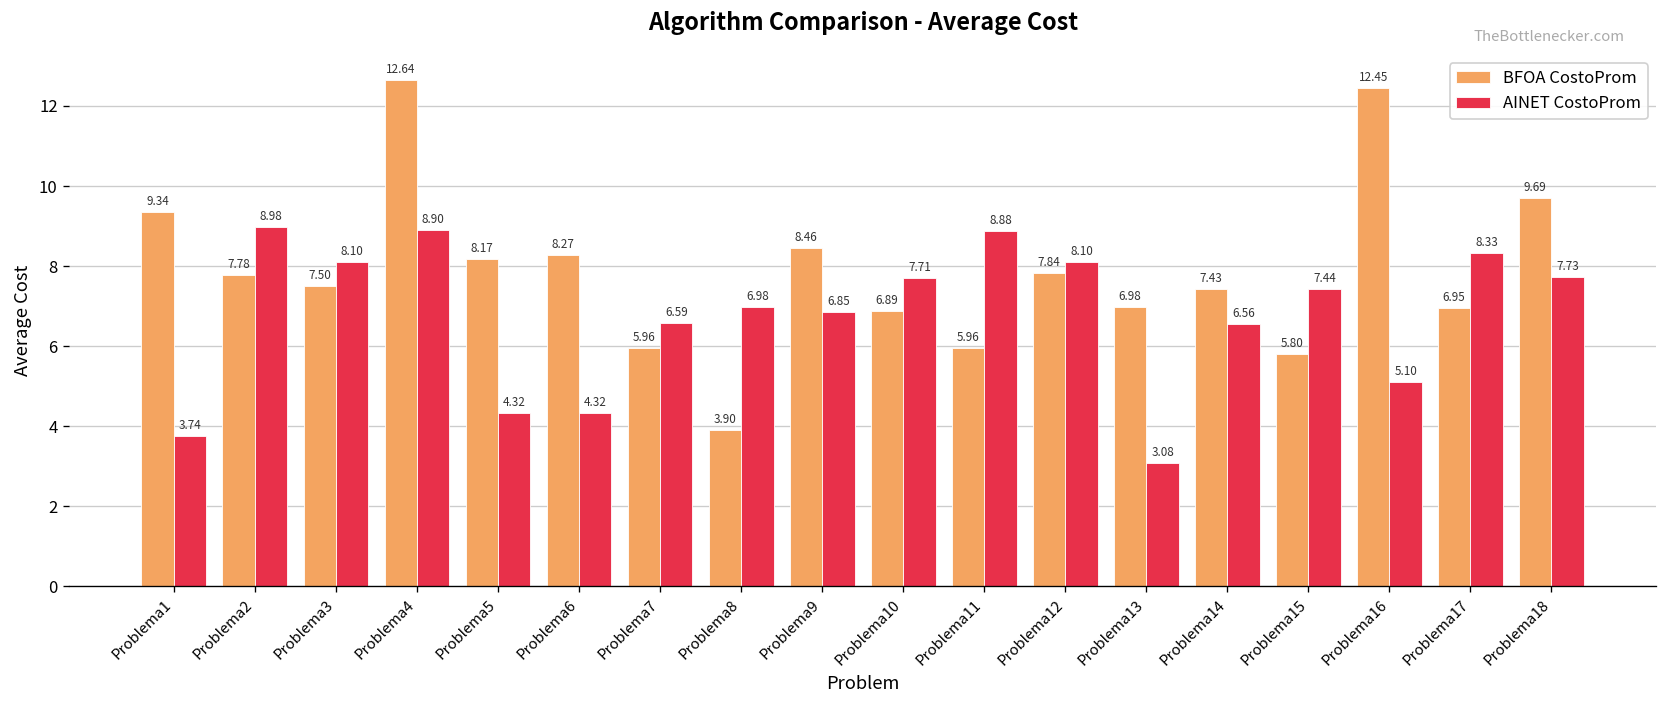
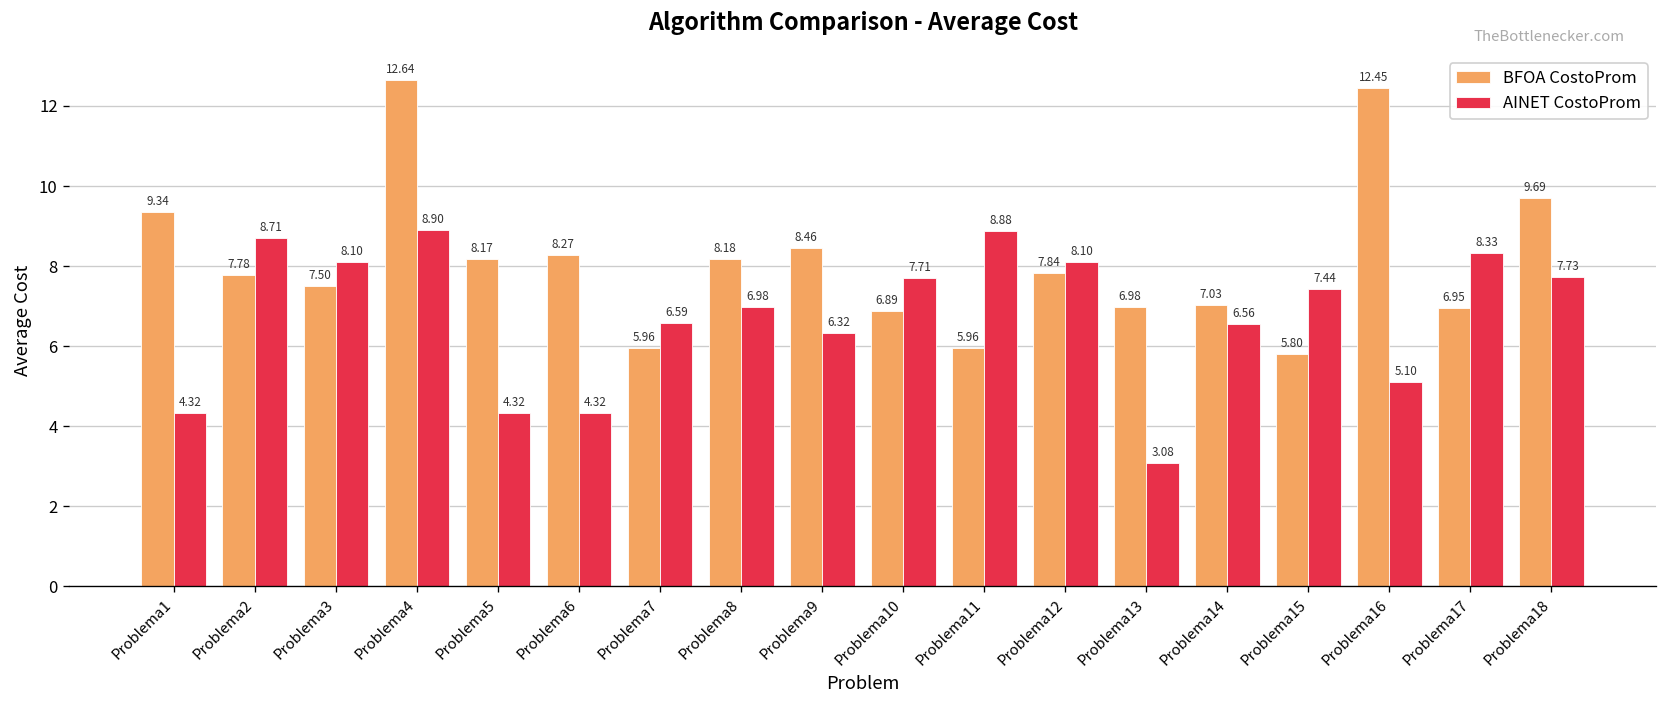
AINET CostoProm, Problema1: 3.74 -> 4.32
AINET CostoProm, Problema2: 8.98 -> 8.71
BFOA CostoProm, Problema8: 3.90 -> 8.18
AINET CostoProm, Problema9: 6.85 -> 6.32
BFOA CostoProm, Problema14: 7.43 -> 7.03
